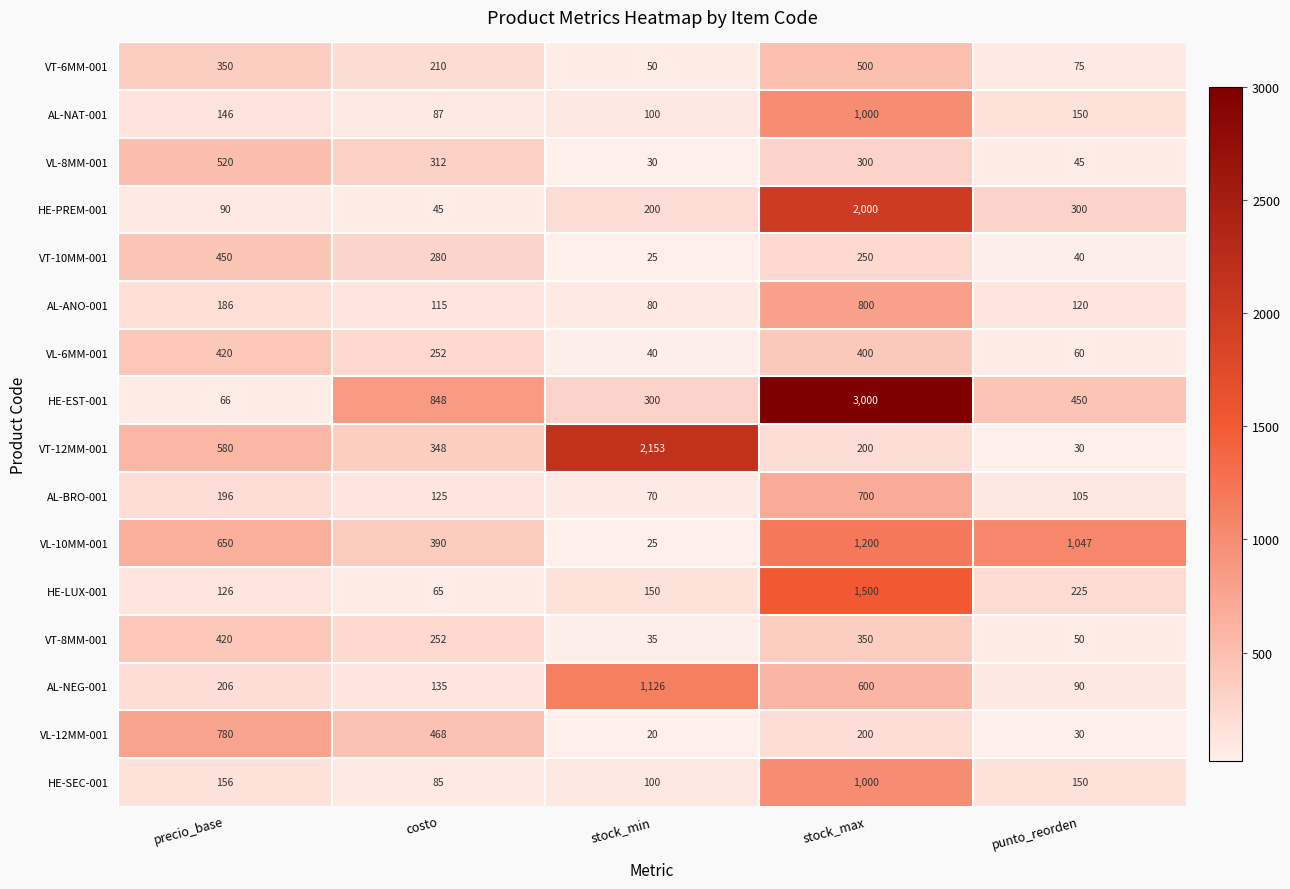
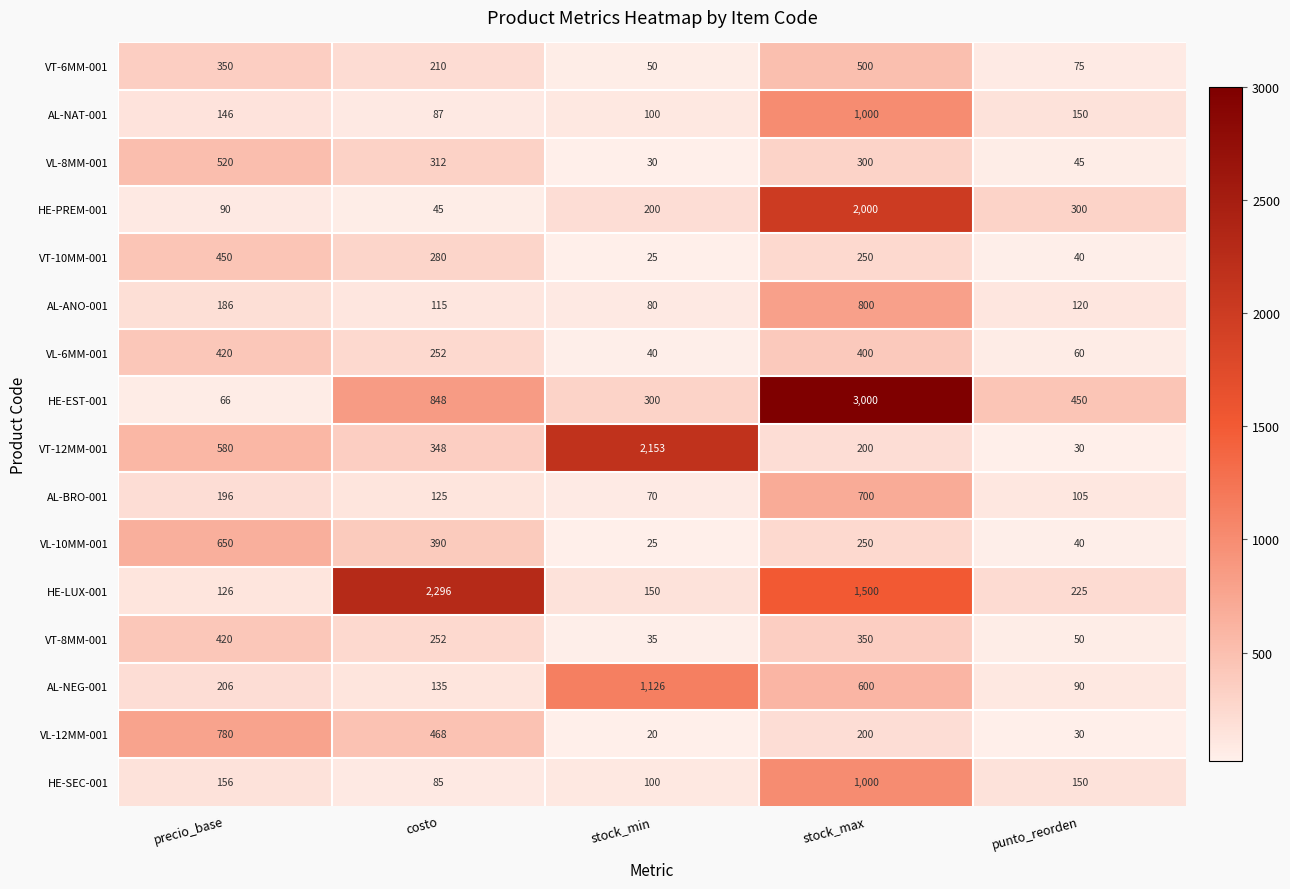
VL-10MM-001, stock_max: 1,200 -> 250
VL-10MM-001, punto_reorden: 1,047 -> 40
HE-LUX-001, costo: 65 -> 2,296
